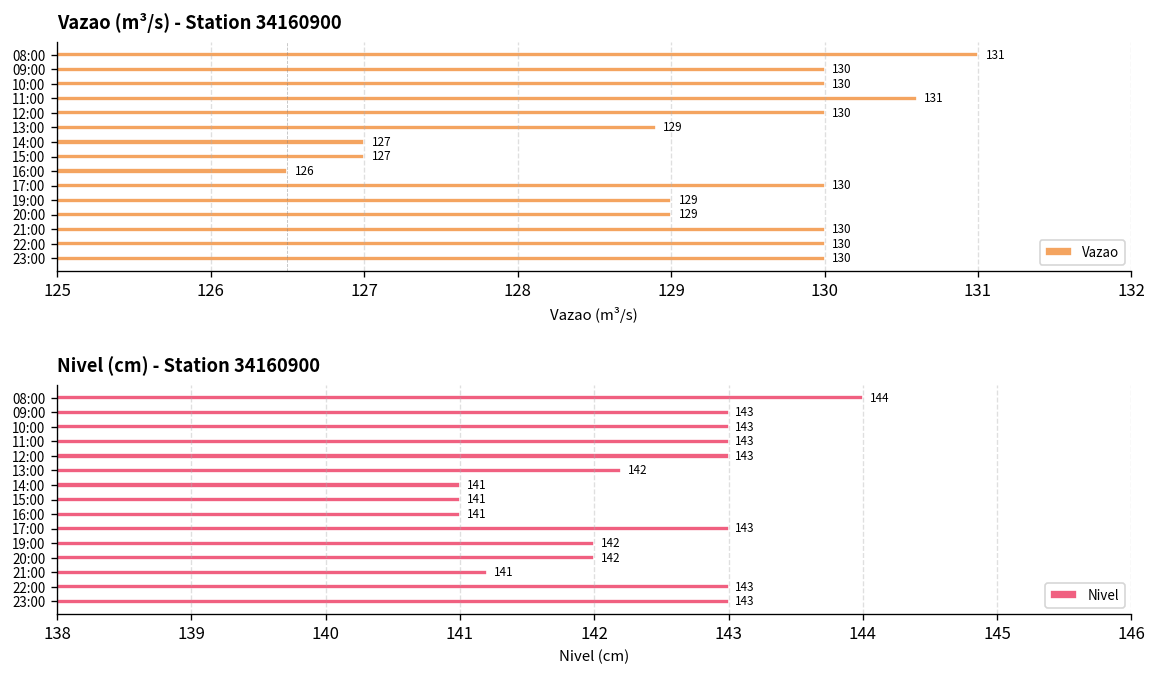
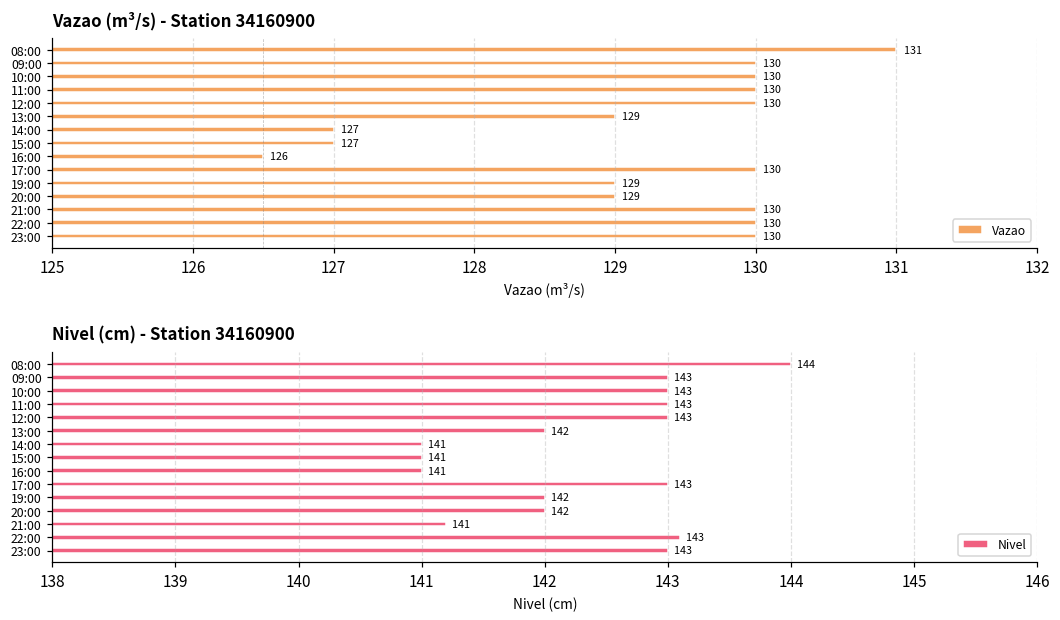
Vazao (m³/s) - Station 34160900, 11:00: 131 -> 130
Vazao (m³/s) - Station 34160900, 13:00: 128.9 -> 129.0
Nivel (cm) - Station 34160900, 13:00: 142.2 -> 142.0
Nivel (cm) - Station 34160900, 22:00: 143.0 -> 143.1
